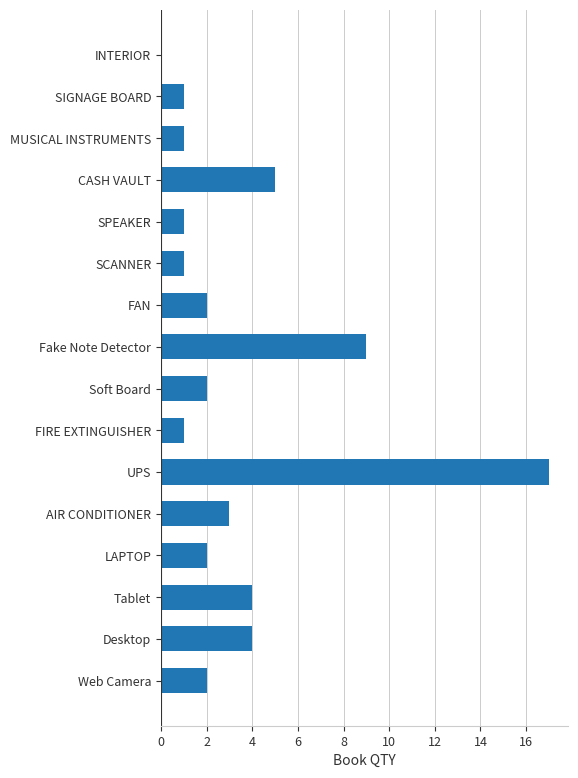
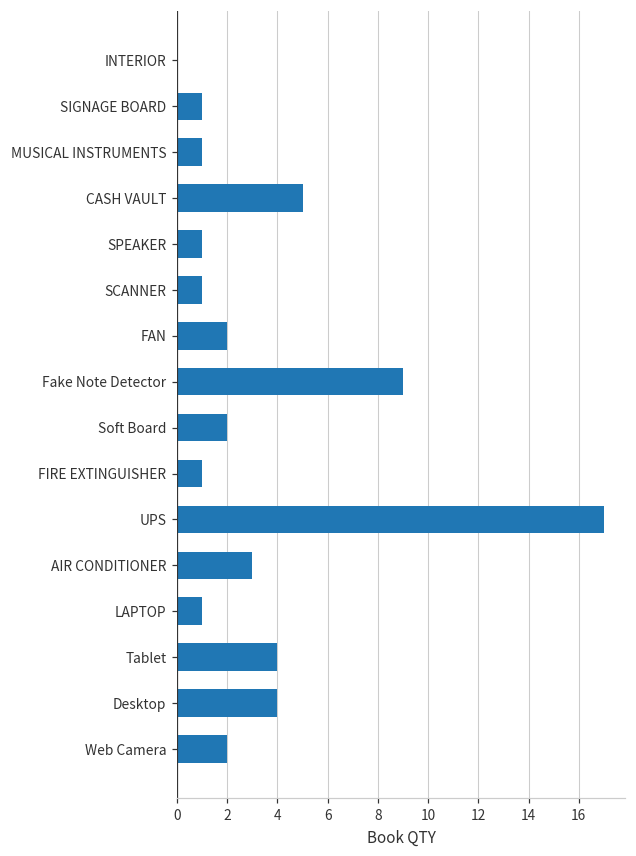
LAPTOP: 2 -> 1
